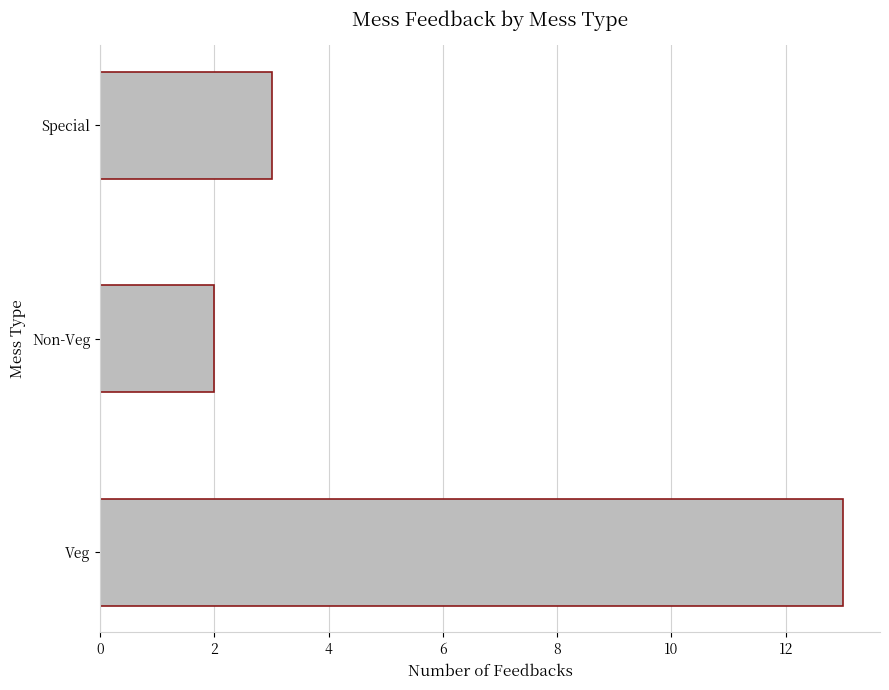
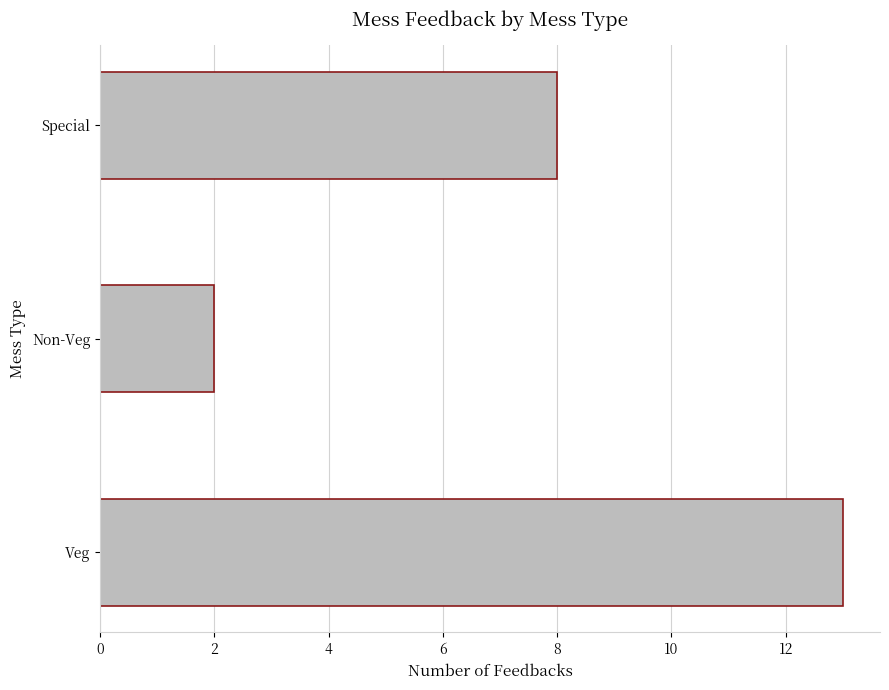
Special: 3 -> 8
